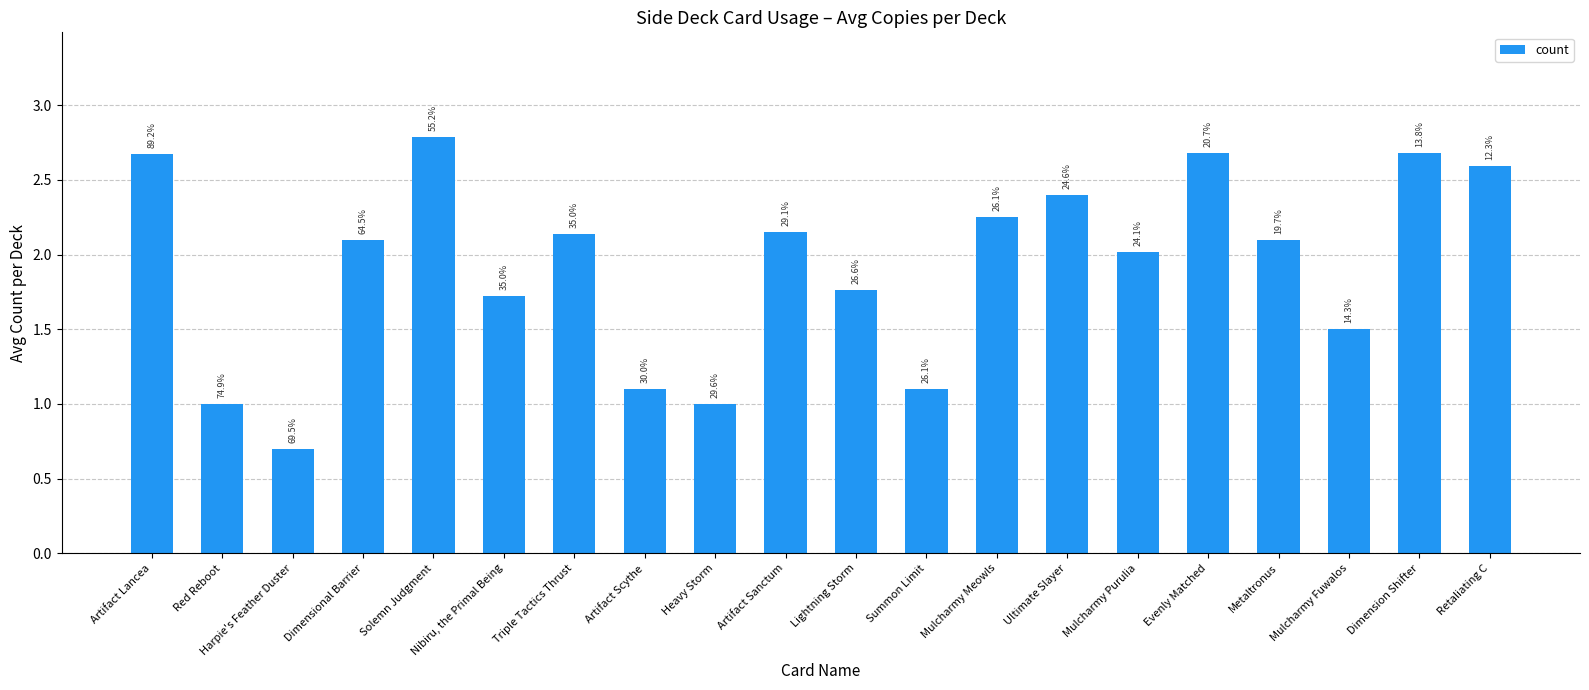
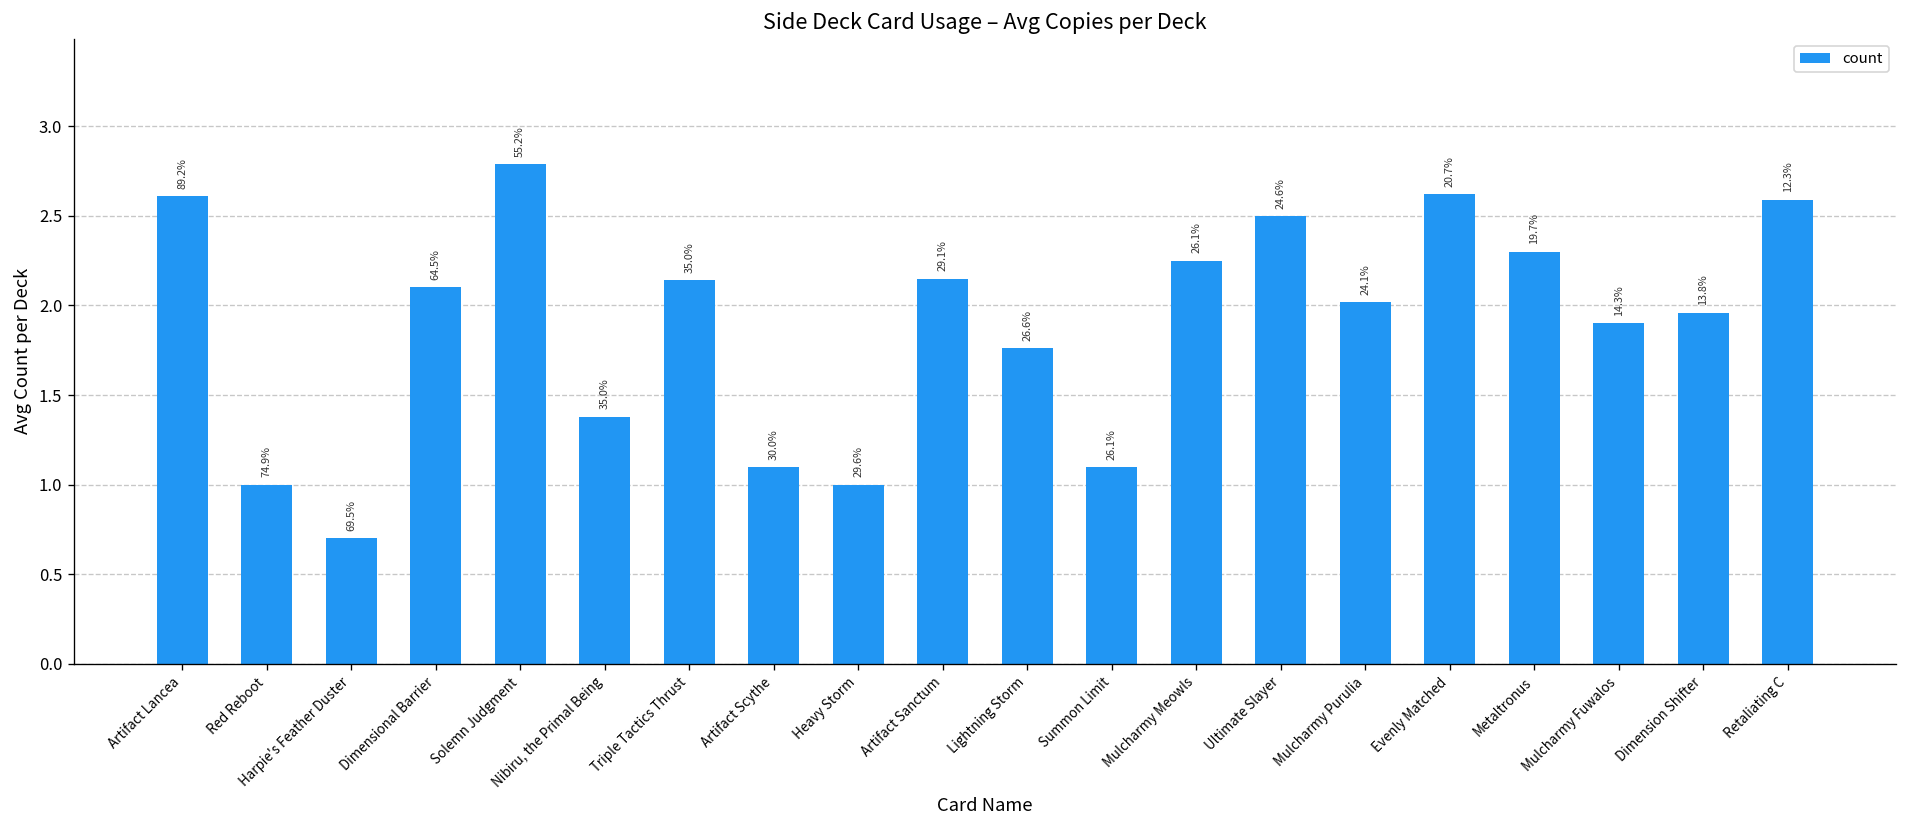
Artifact Lancea: 2.67 -> 2.61
Nibiru, the Primal Being: 1.72 -> 1.38
Ultimate Slayer: 2.4 -> 2.5
Evenly Matched: 2.68 -> 2.62
Metaltronus: 2.1 -> 2.3
Mulcharmy Fuwalos: 1.5 -> 1.9
Dimension Shifter: 2.68 -> 1.96
